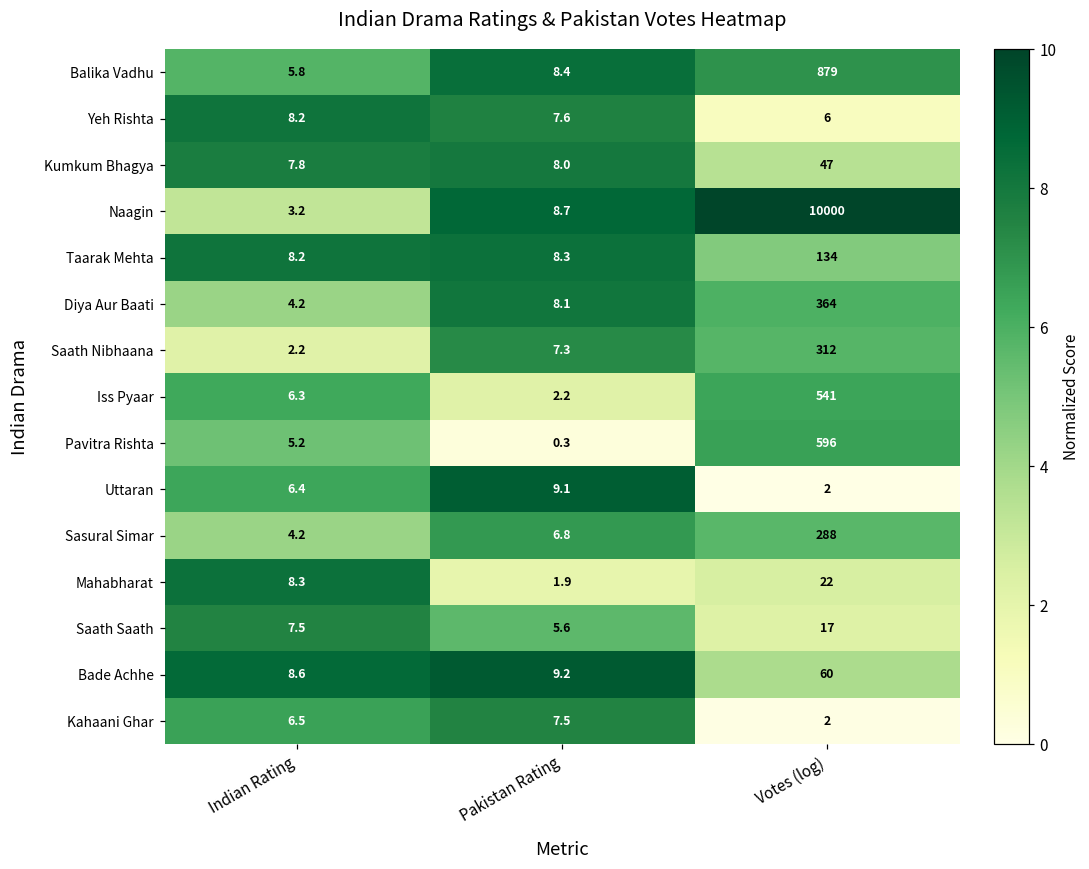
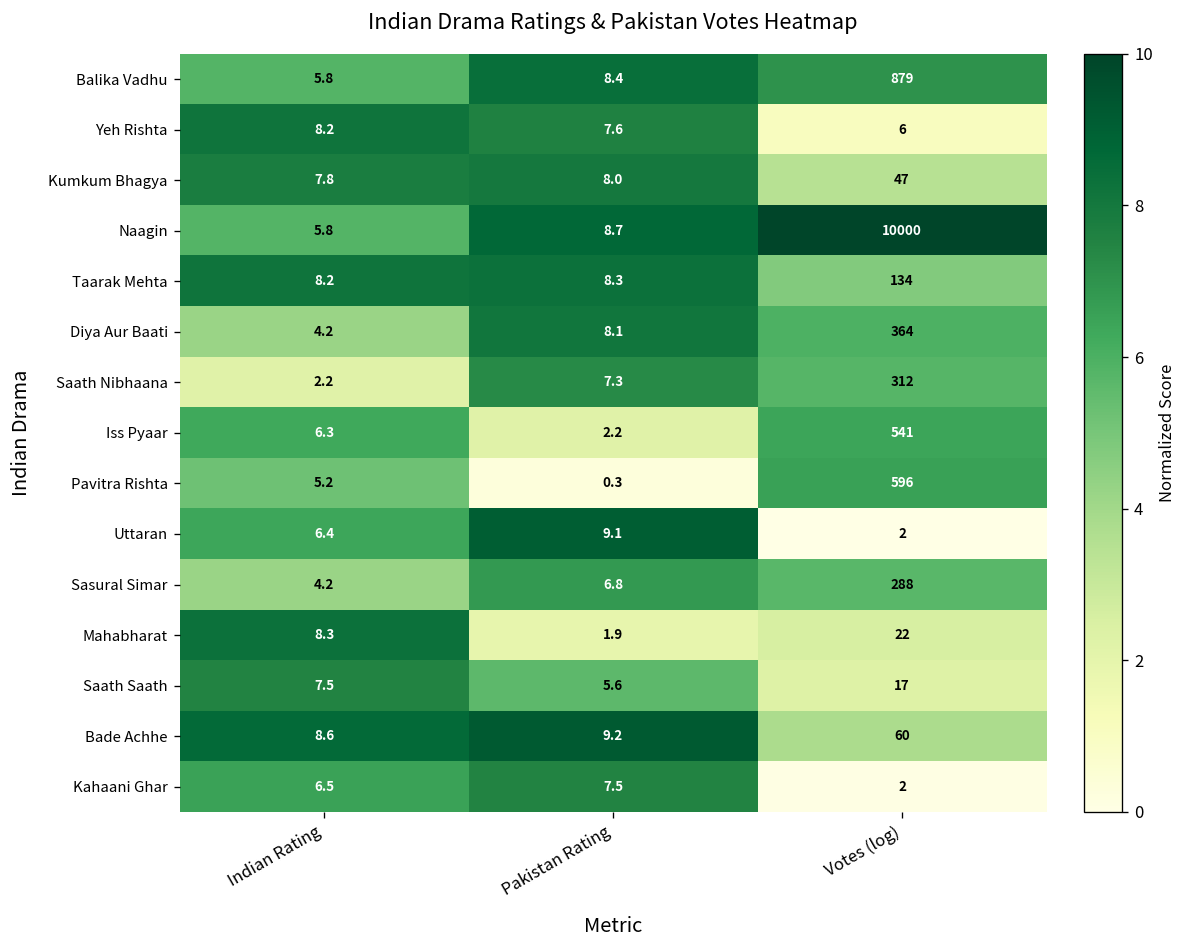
Naagin, Indian Rating: 3.2 -> 5.8
